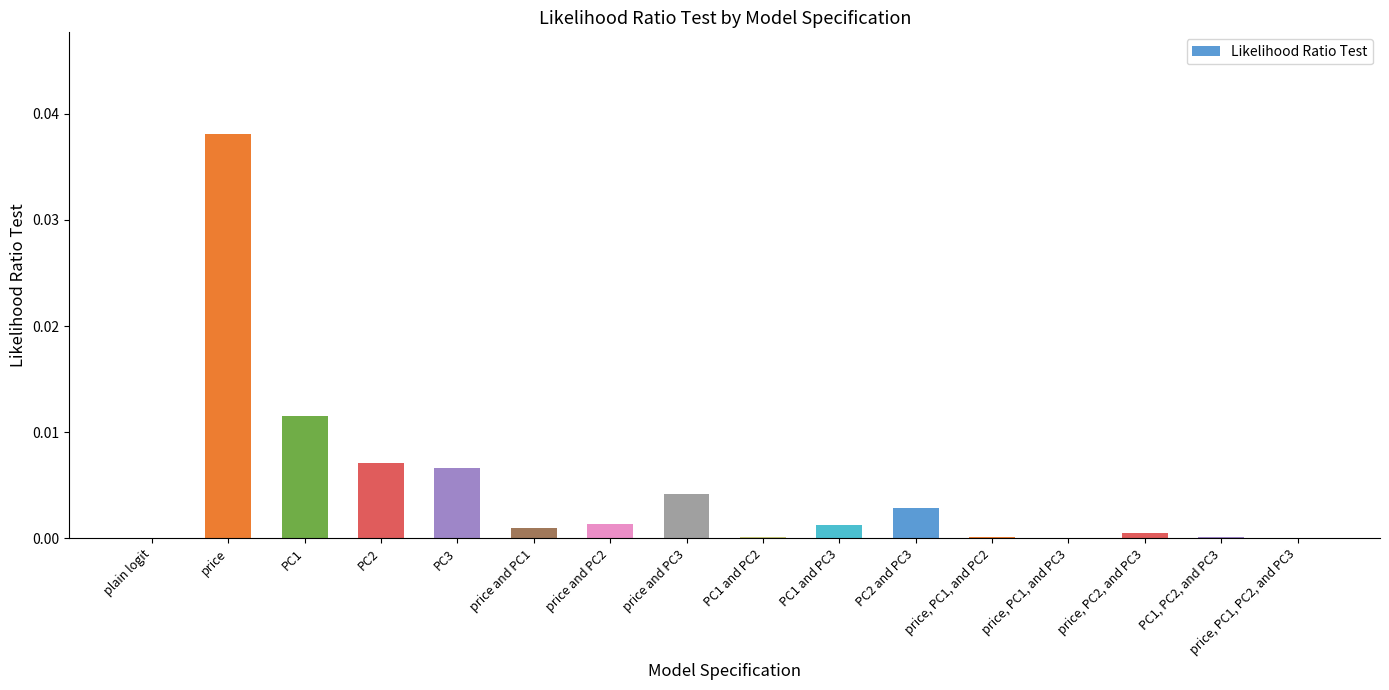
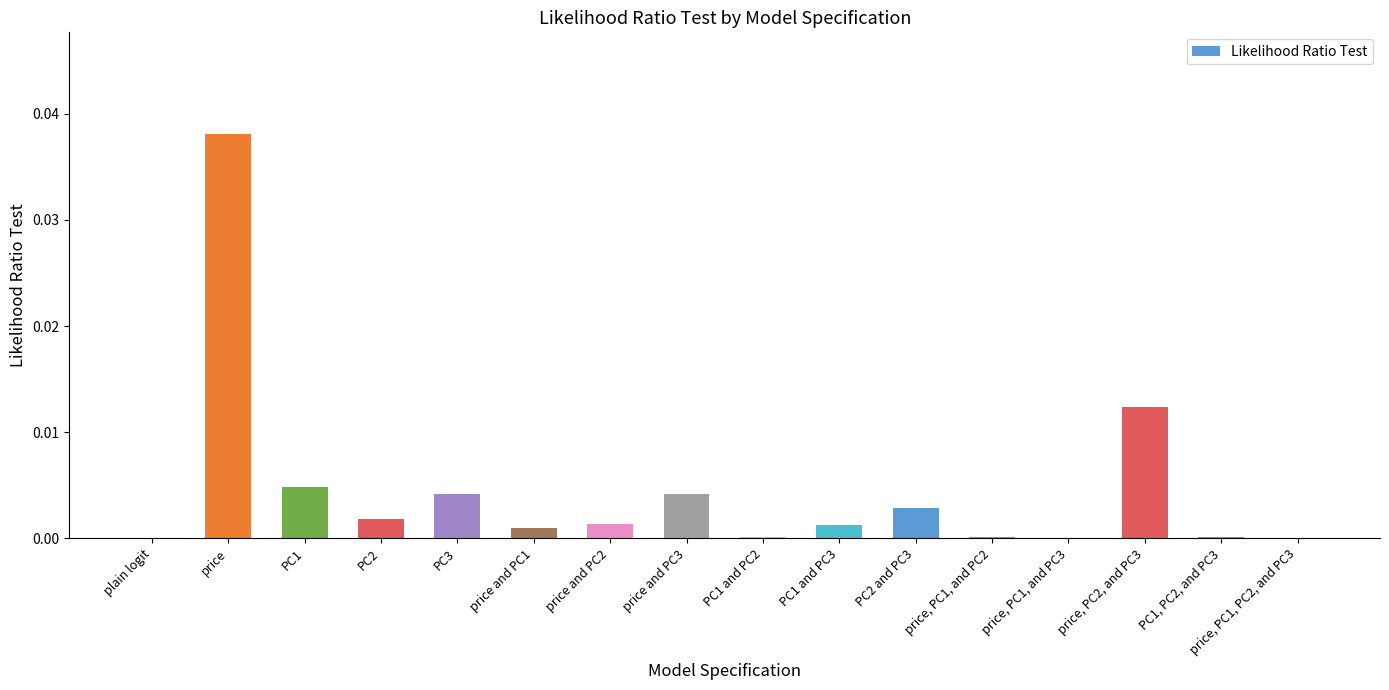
PC1: 0.0115 -> 0.0048
PC2: 0.0071 -> 0.0018
PC3: 0.0066 -> 0.0042
price, PC2, and PC3: 0.0005 -> 0.0124
